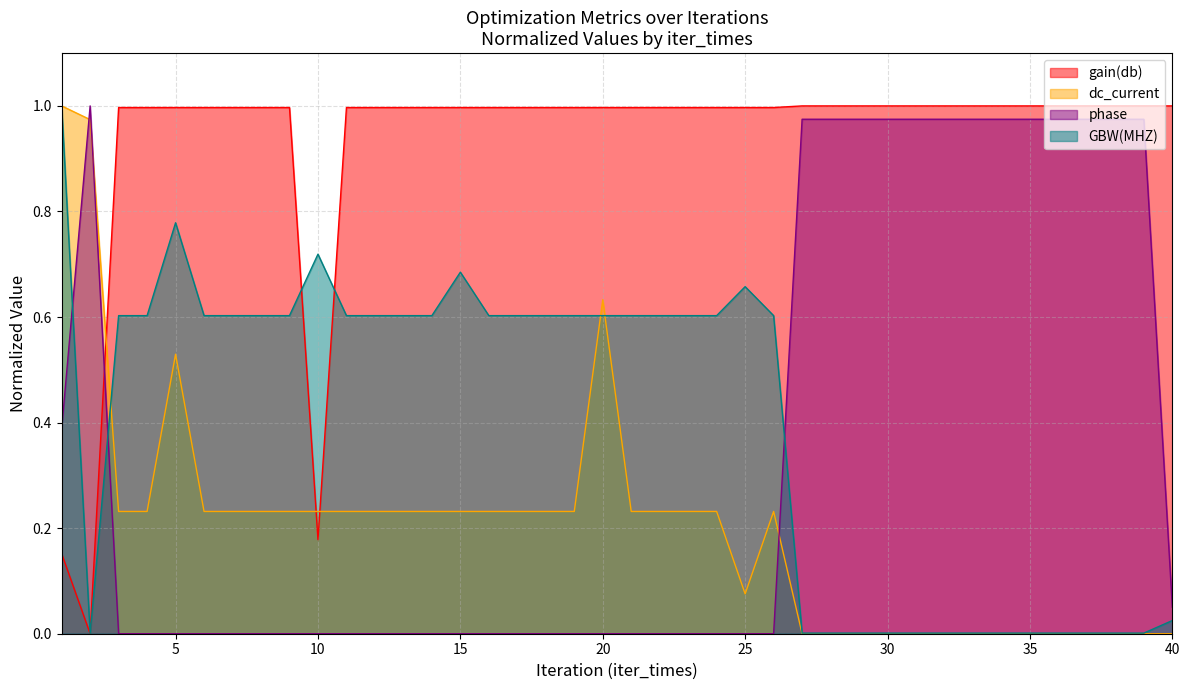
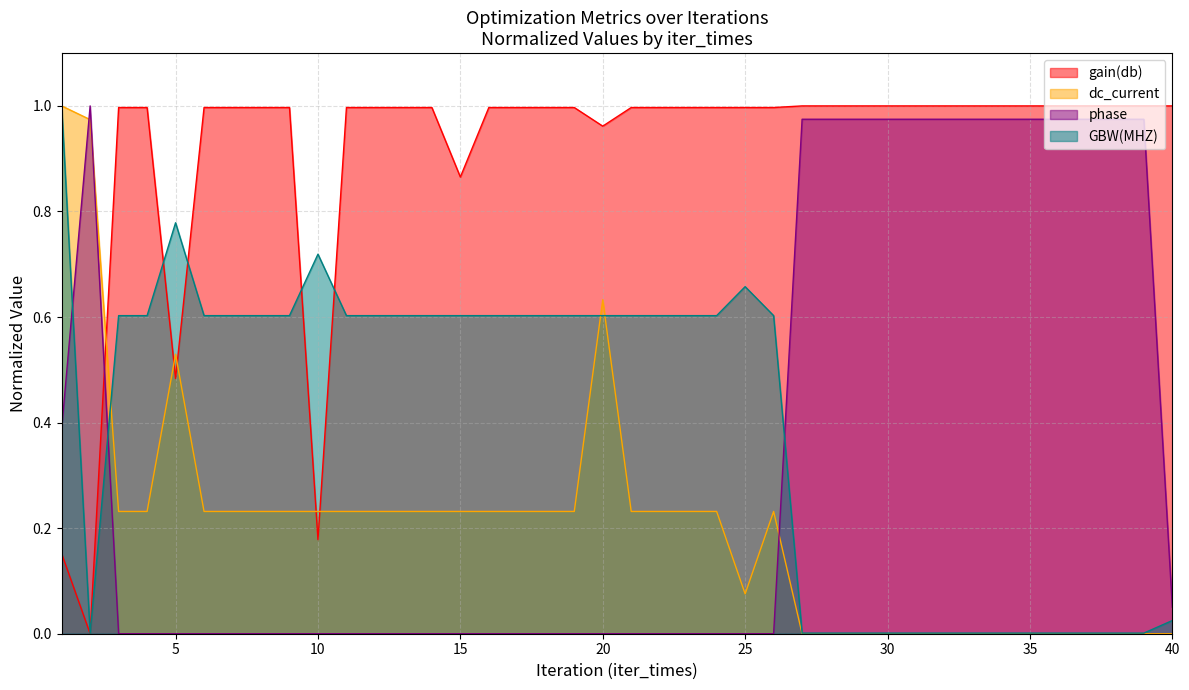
gain(db), 5: 1.00 -> 0.48
gain(db), 15: 1.00 -> 0.87
GBW(MHZ), 15: 0.69 -> 0.60
gain(db), 20: 1.00 -> 0.96
